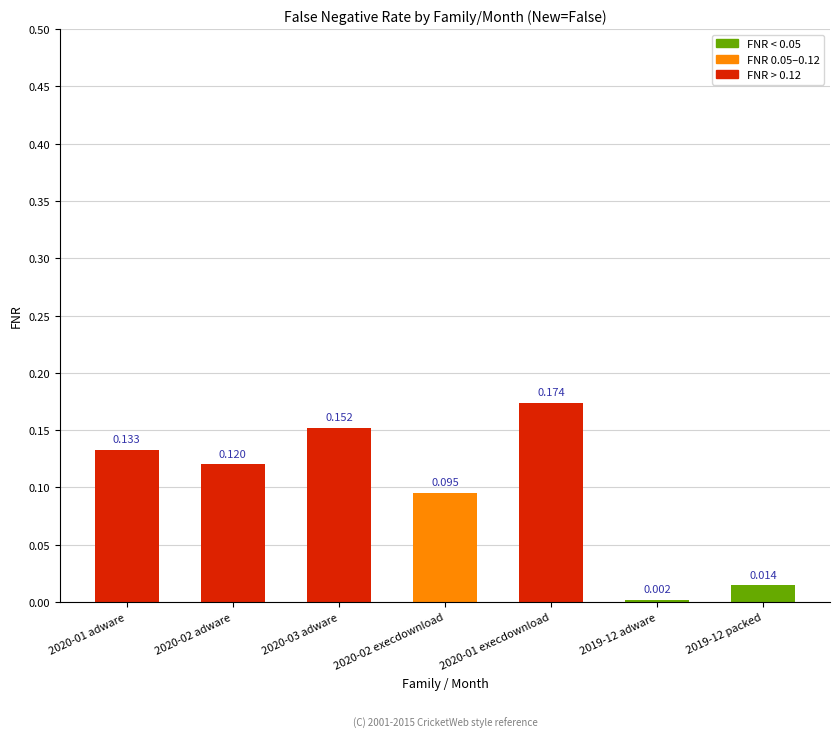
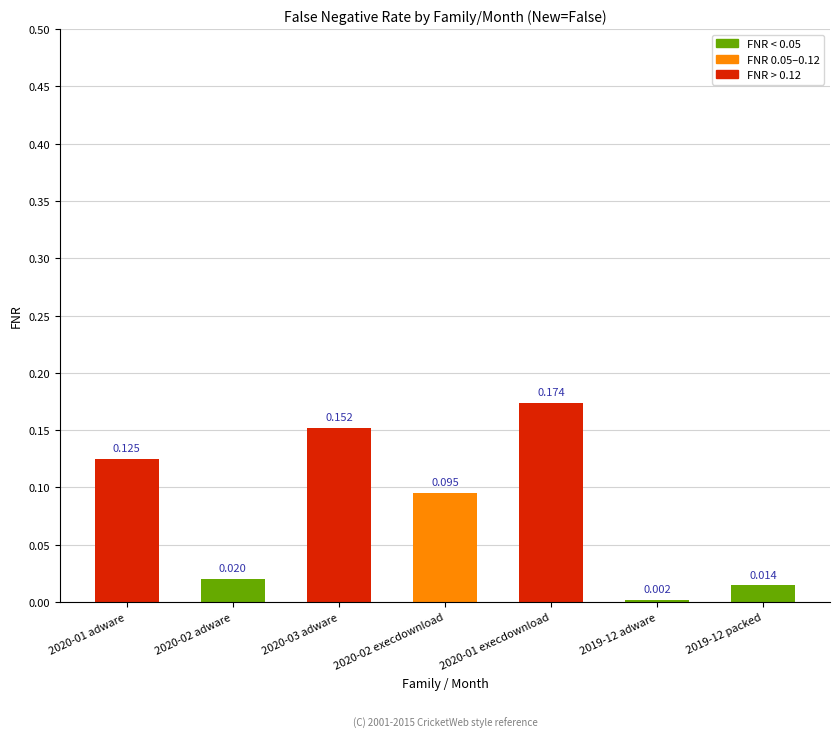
2020-01 adware: 0.133 -> 0.125
2020-02 adware: 0.120 -> 0.020
